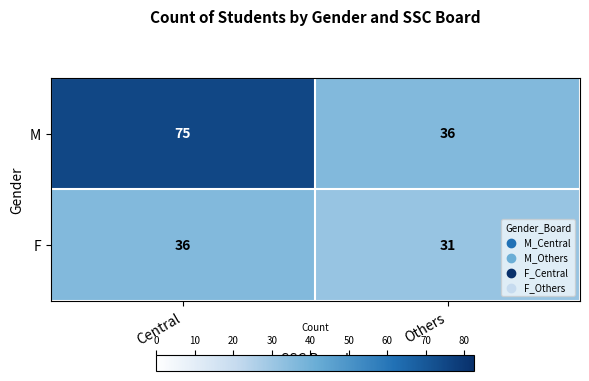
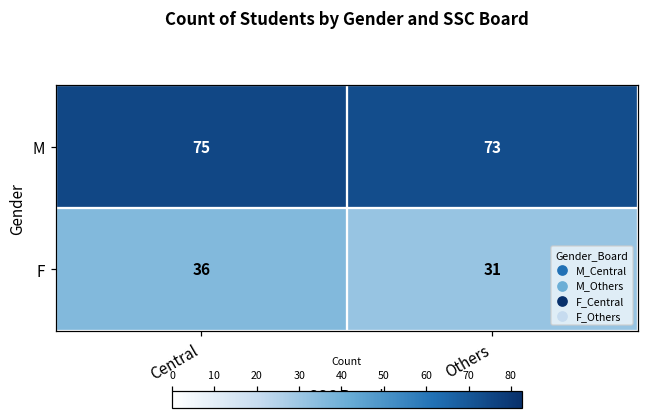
M, Others: 36 -> 73
